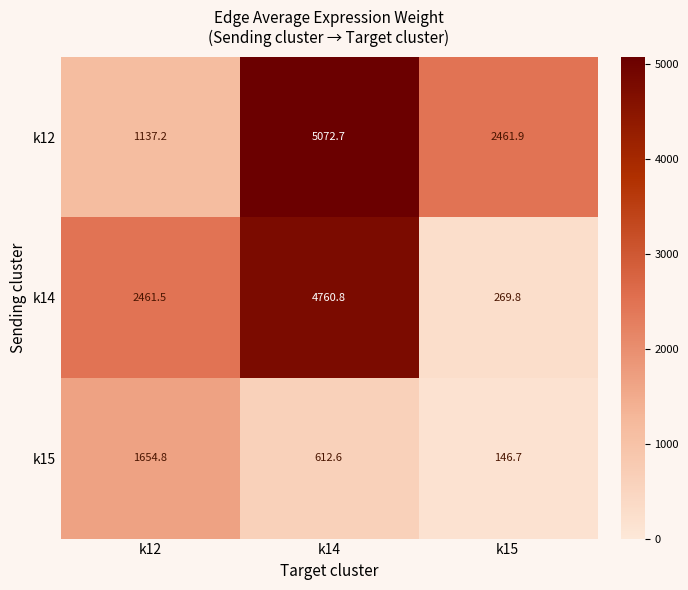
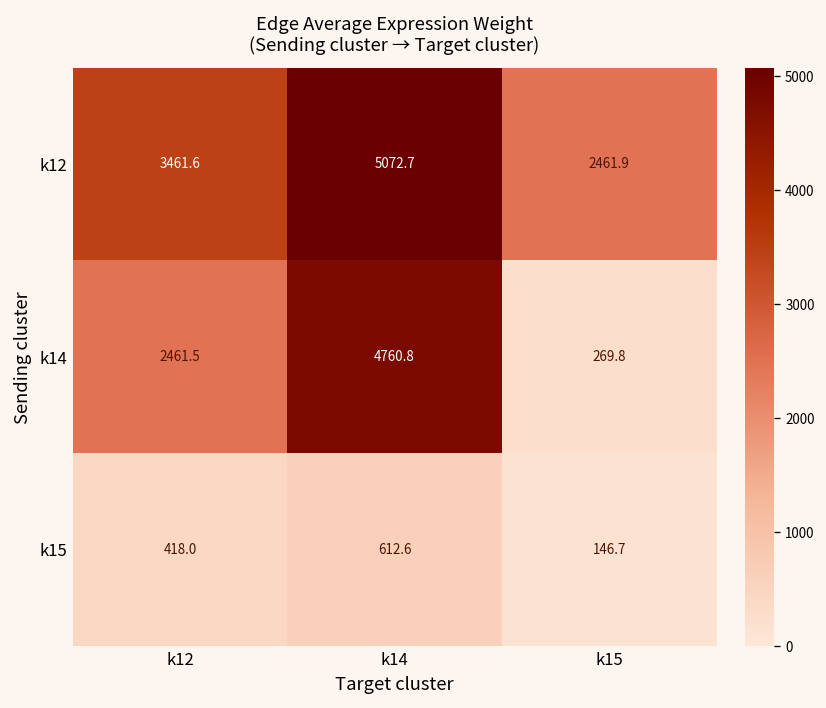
k12, k12: 1137.2 -> 3461.6
k15, k12: 1654.8 -> 418.0
